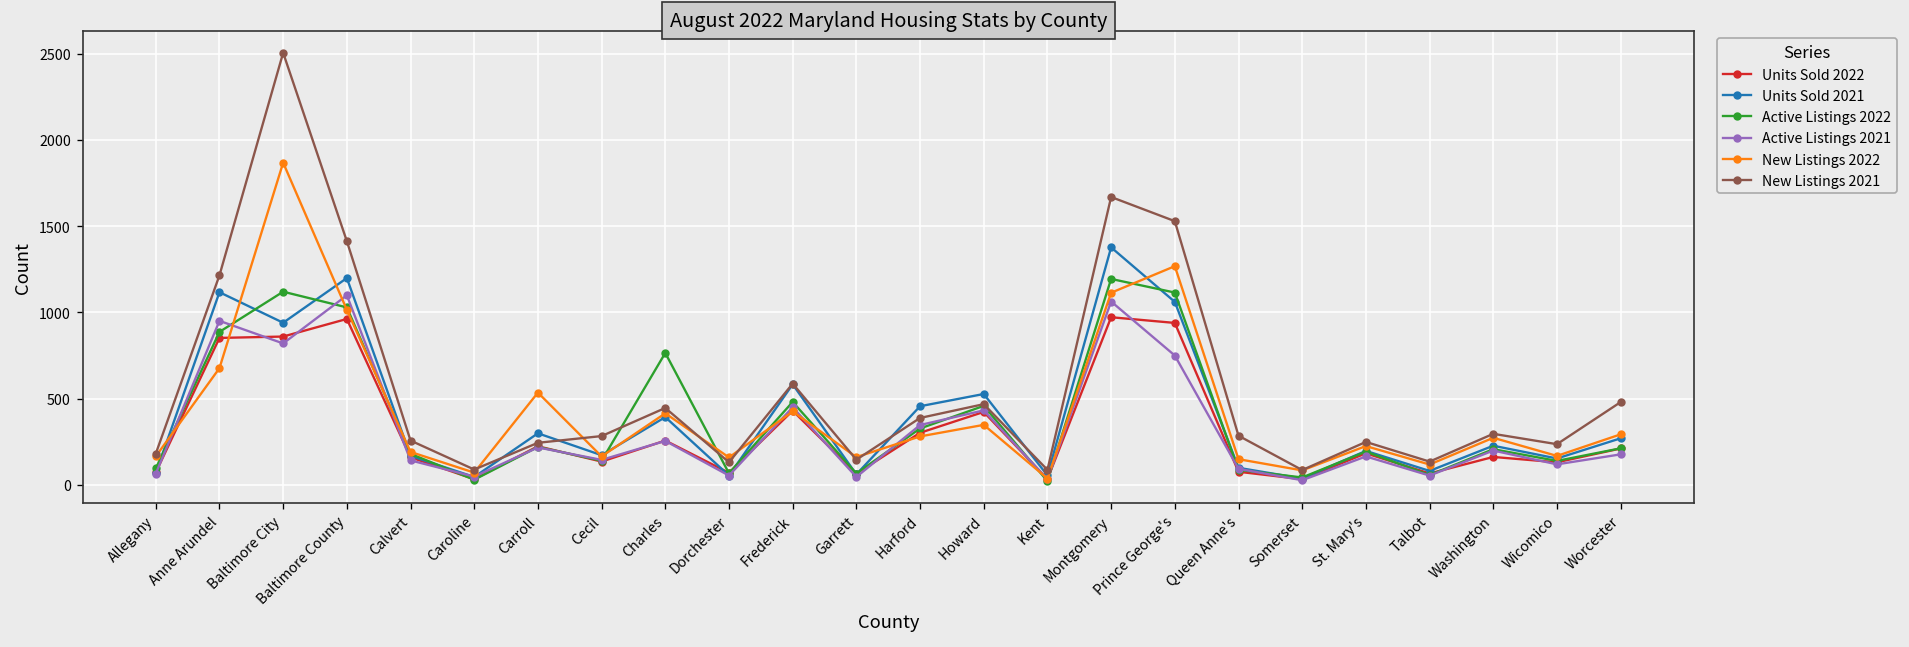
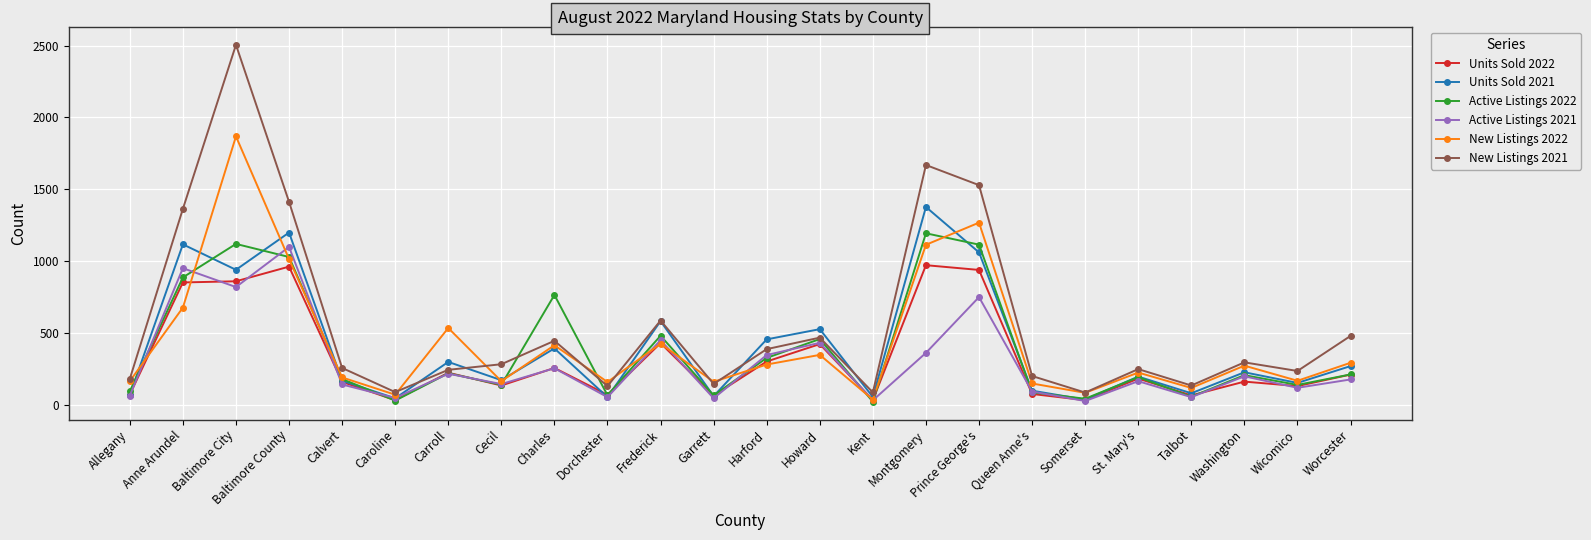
New Listings 2021, Anne Arundel: 1220 -> 1360
Active Listings 2021, Montgomery: 1060 -> 360
New Listings 2021, Queen Anne's: 290 -> 200
